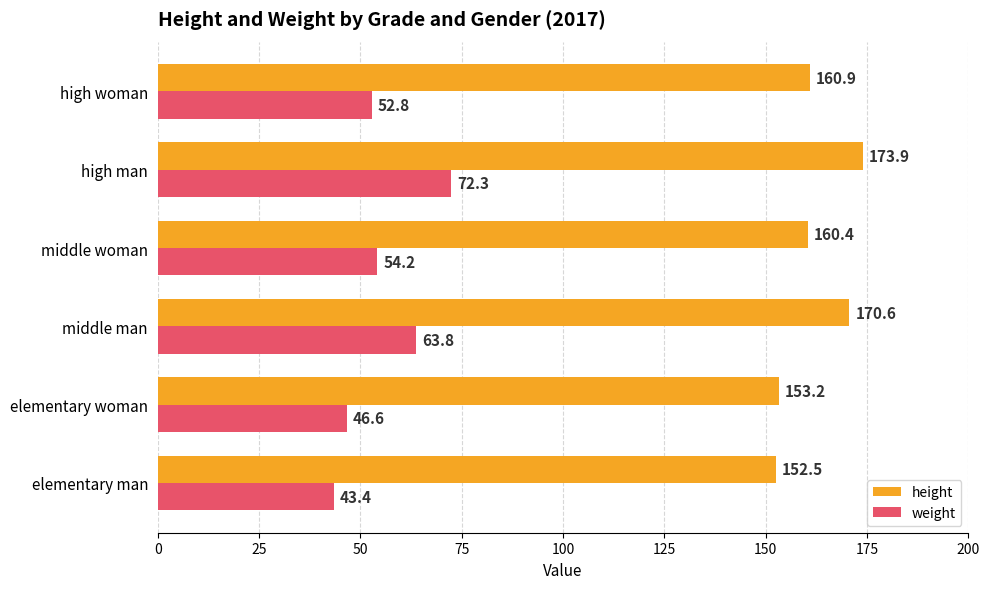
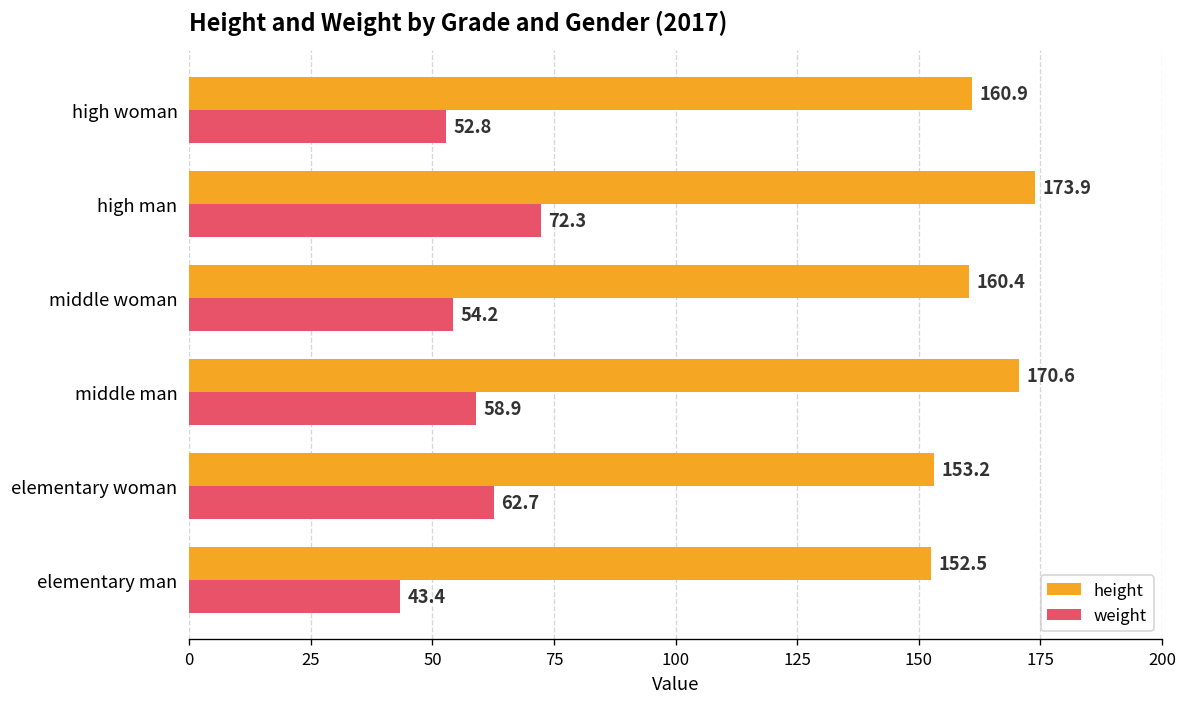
weight, middle man: 63.8 -> 58.9
weight, elementary woman: 46.6 -> 62.7
